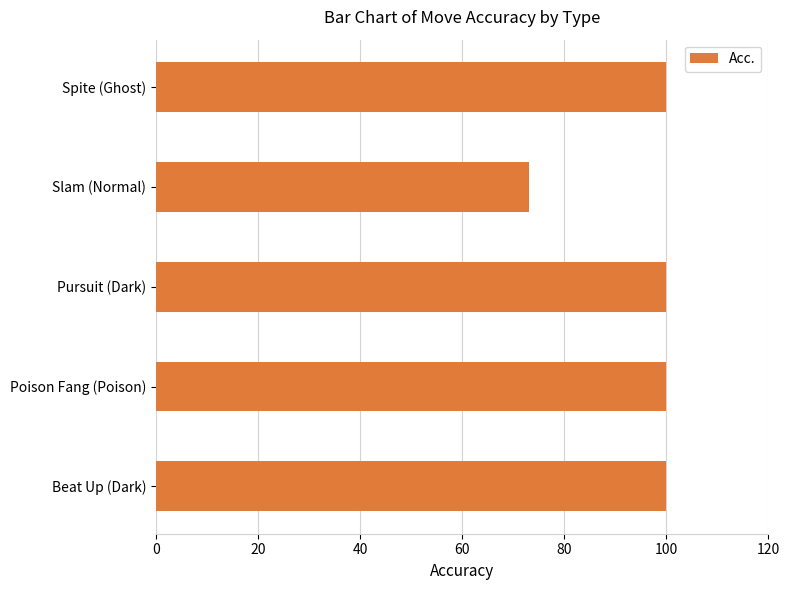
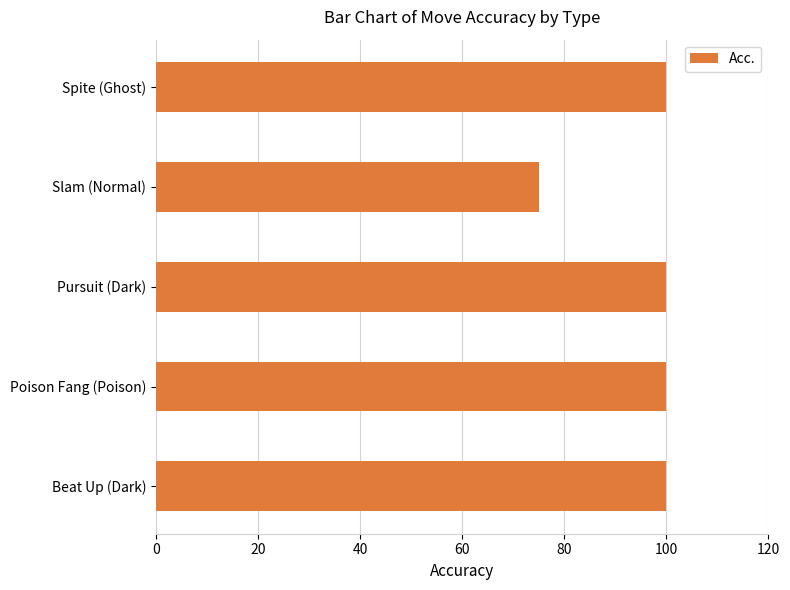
Slam (Normal): 73 -> 75
